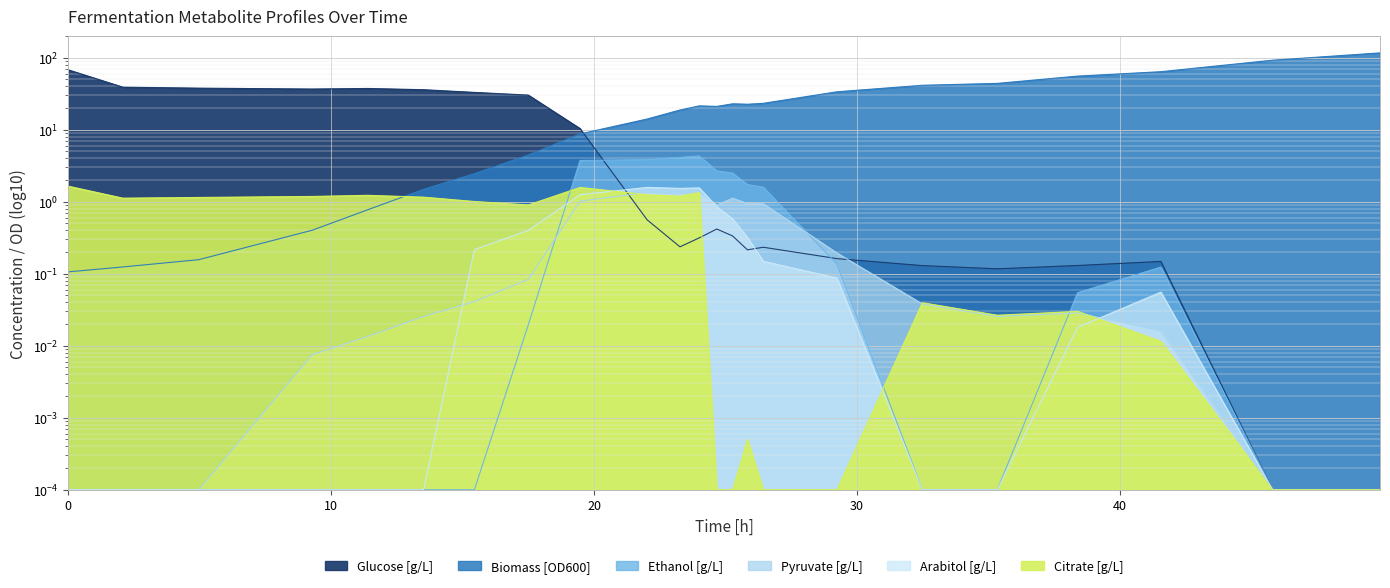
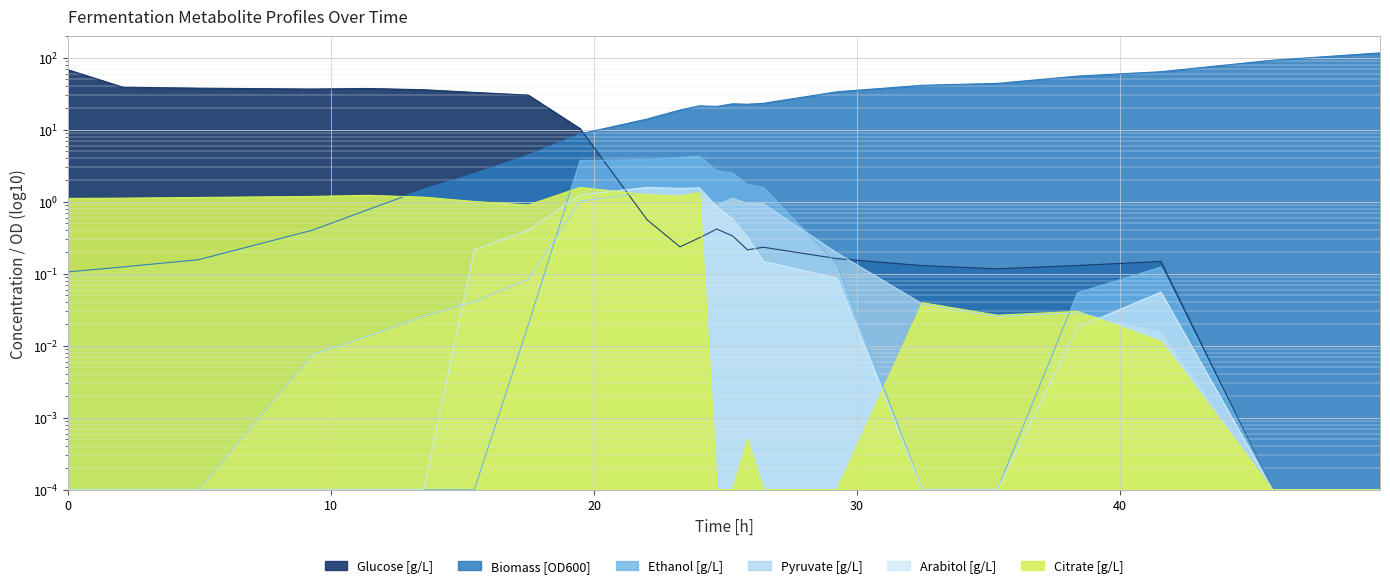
Citrate [g/L], 0: 1.6 -> 1.1
